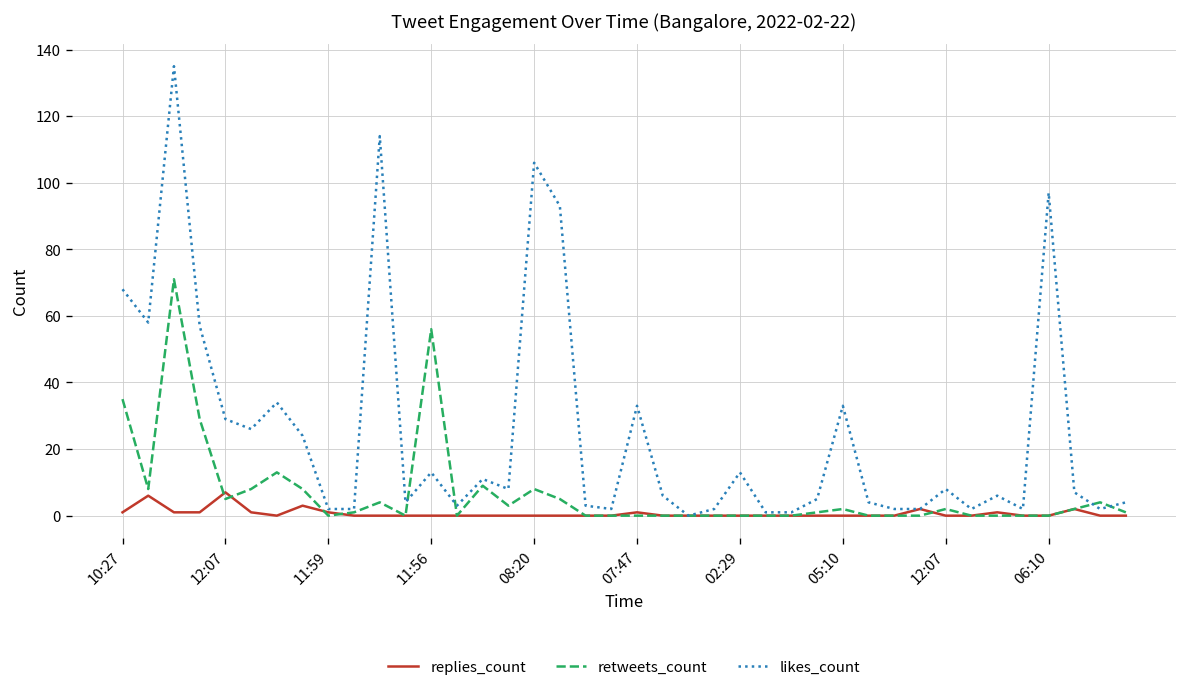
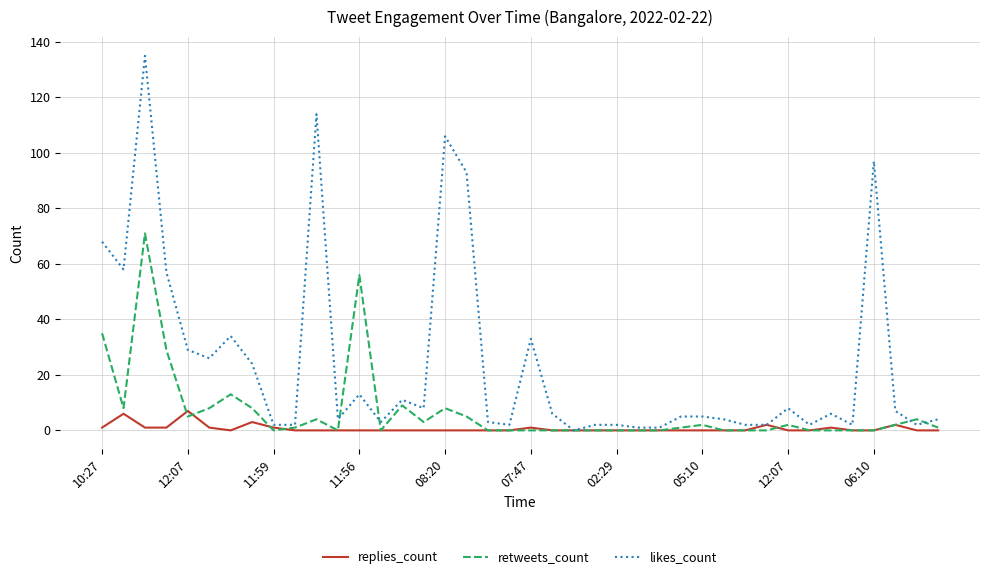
likes_count, 02:29: 13 -> 2
likes_count, 05:10: 33 -> 5
